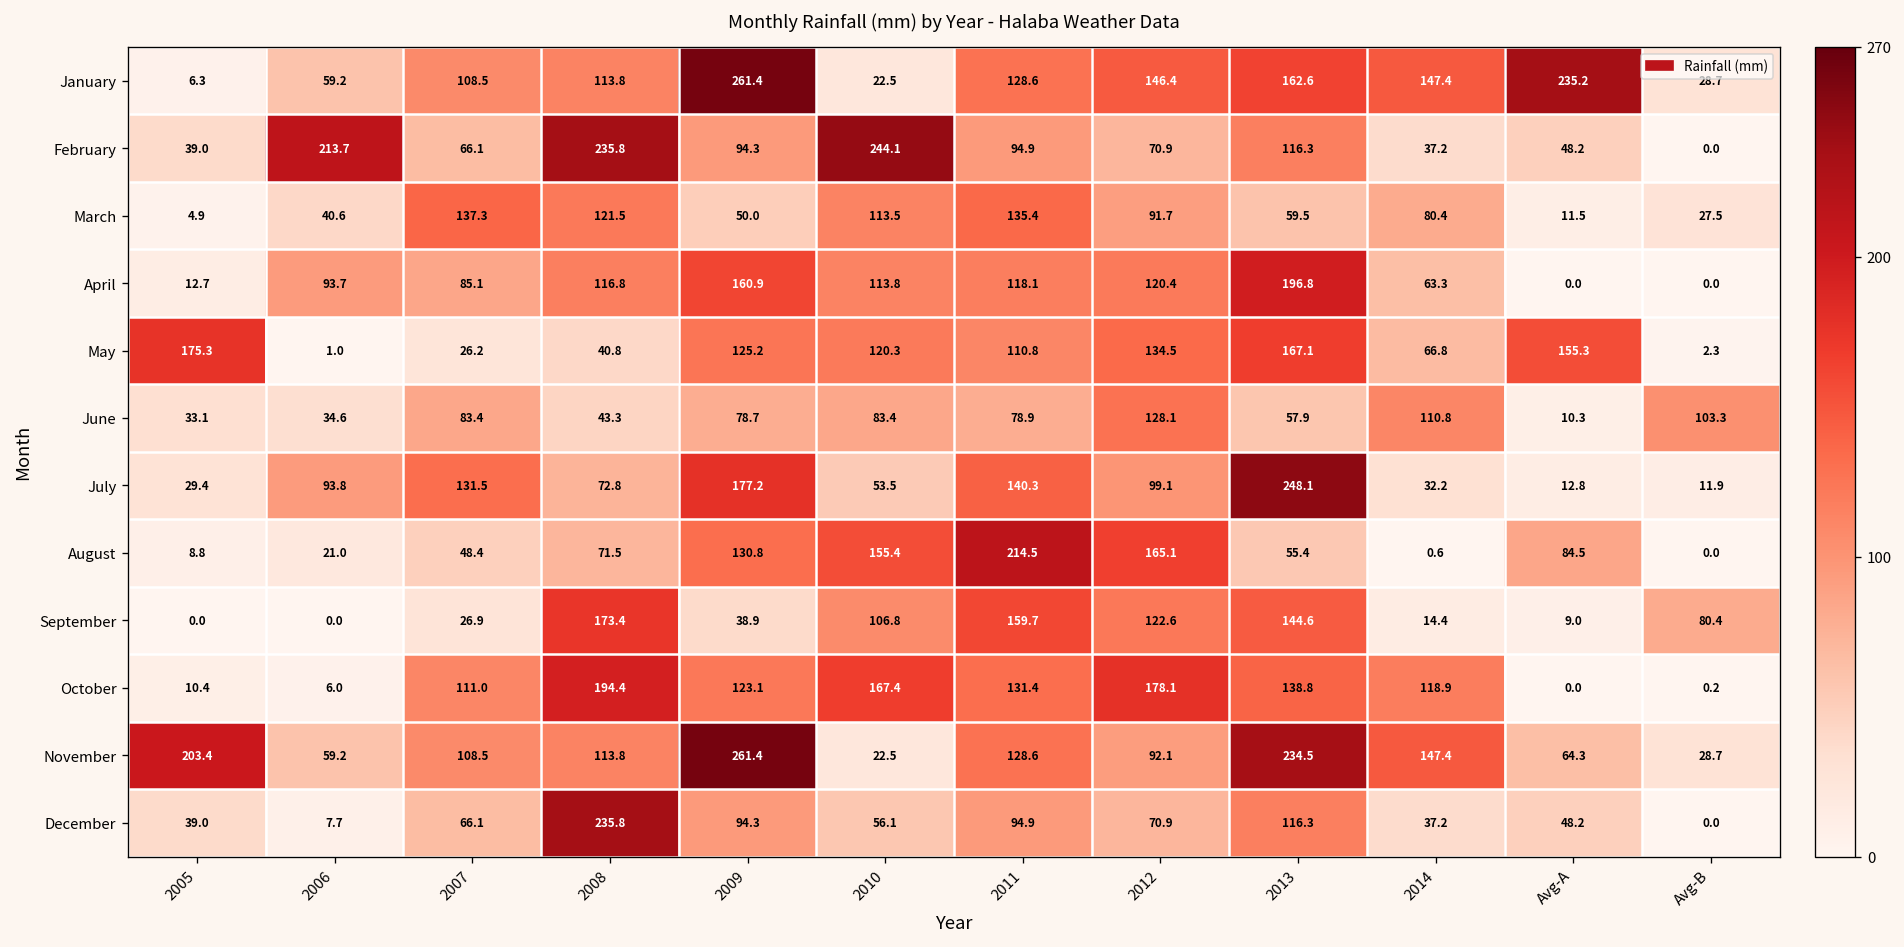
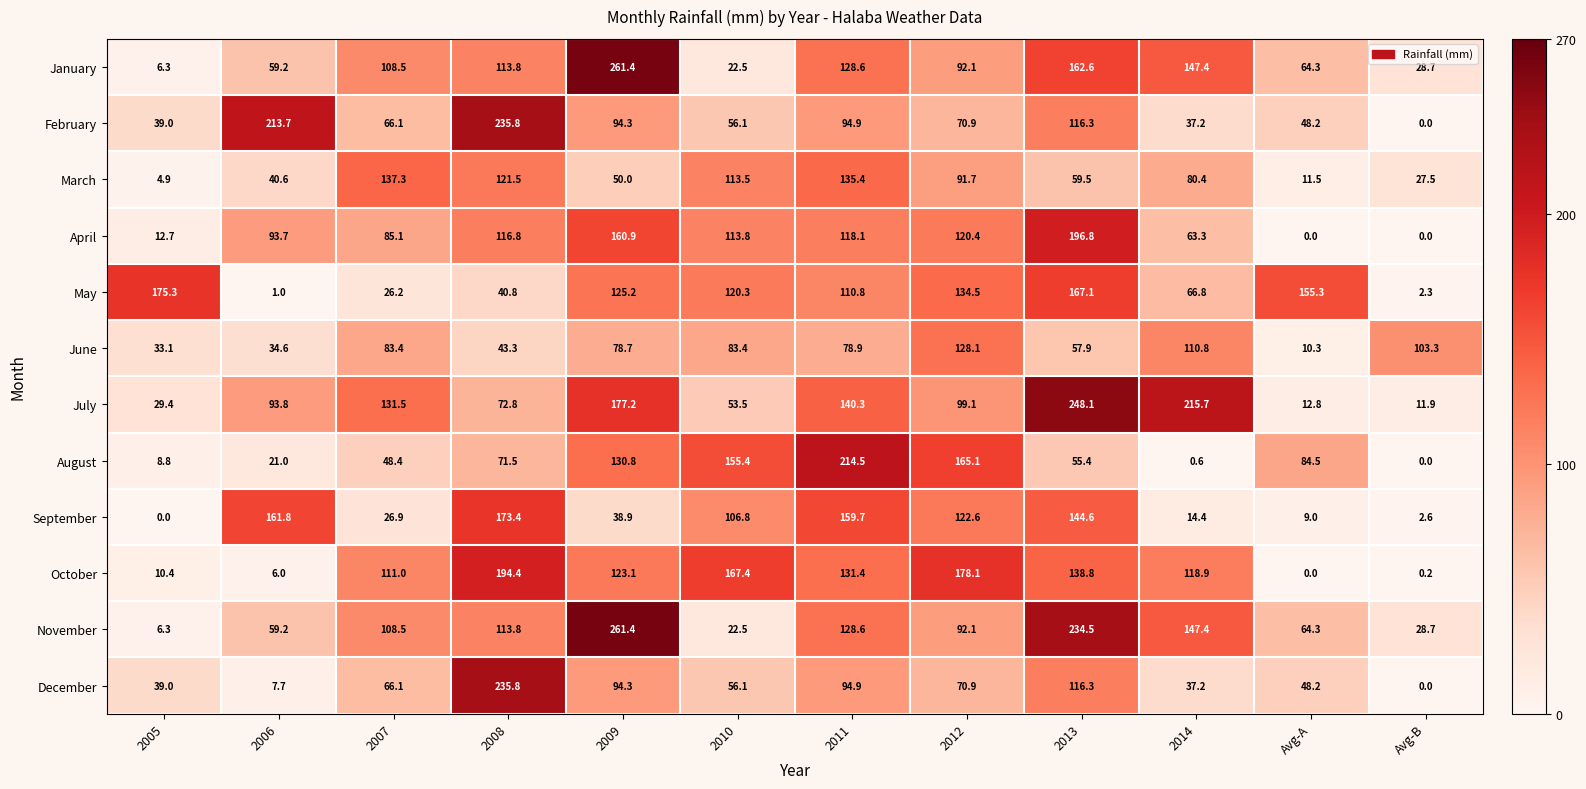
January, 2012: 146.4 -> 92.1
January, Avg-A: 235.2 -> 64.3
February, 2010: 244.1 -> 56.1
July, 2014: 32.2 -> 215.7
September, 2006: 0.0 -> 161.8
September, Avg-B: 80.4 -> 2.6
November, 2005: 203.4 -> 6.3
